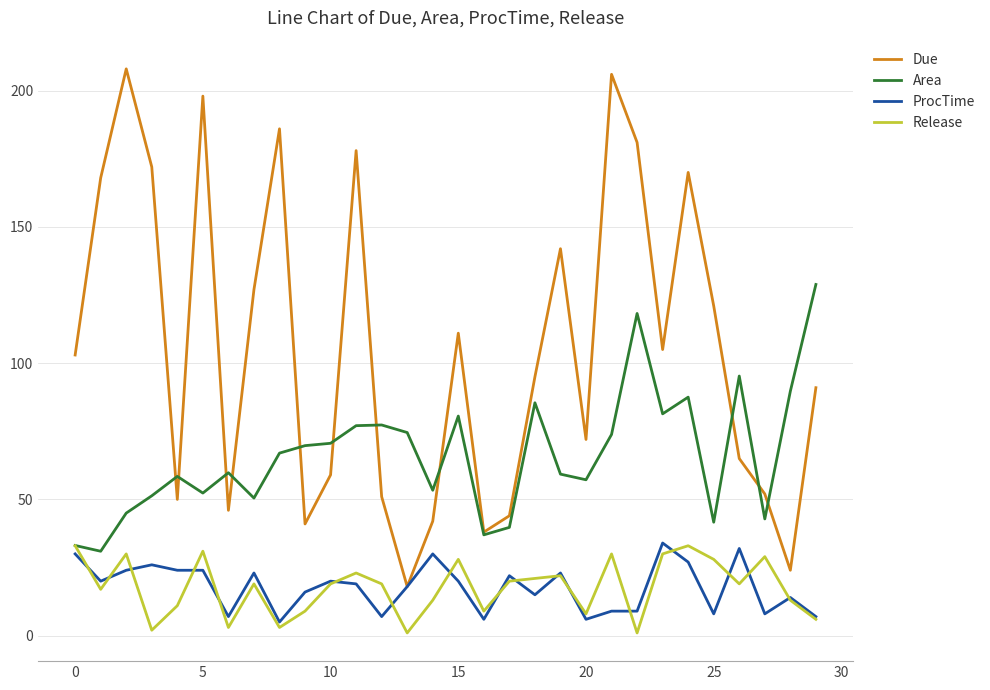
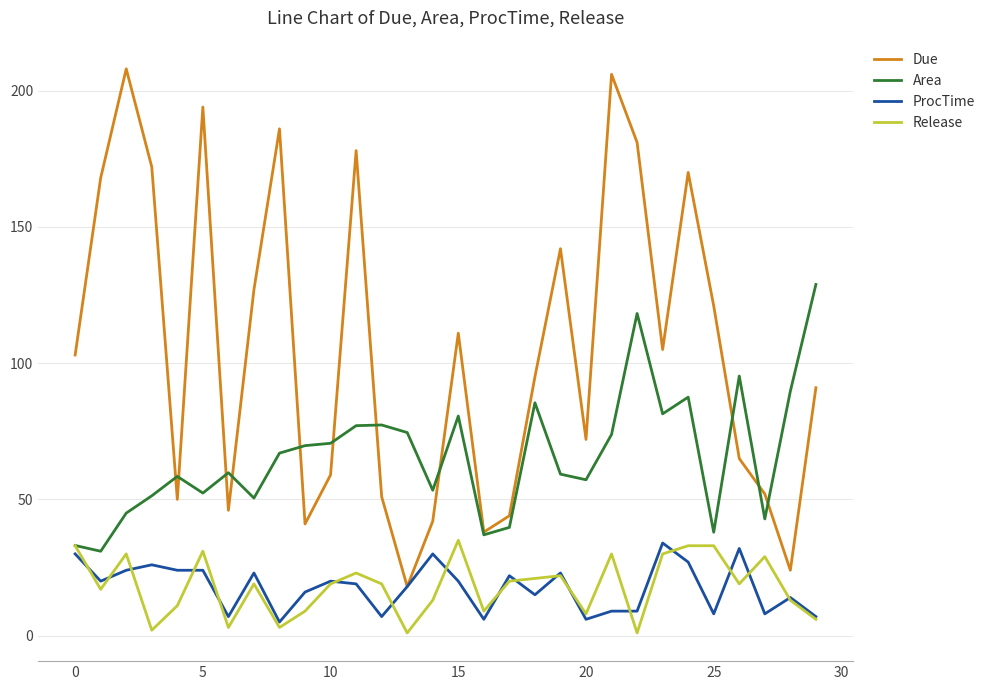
Due, 5: 198 -> 194
Release, 15: 28 -> 35
Area, 25: 42 -> 38
Release, 25: 28 -> 33
